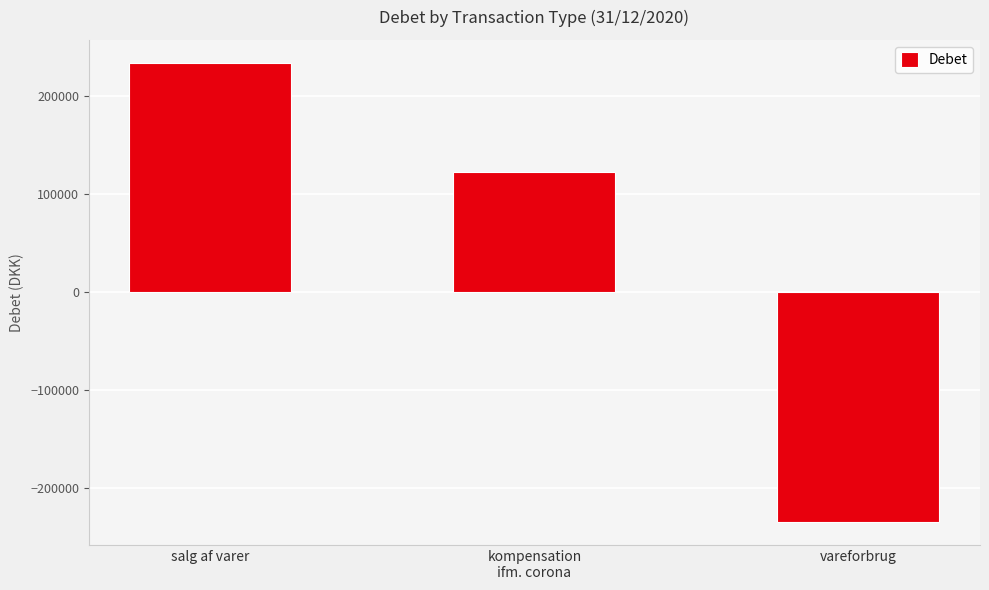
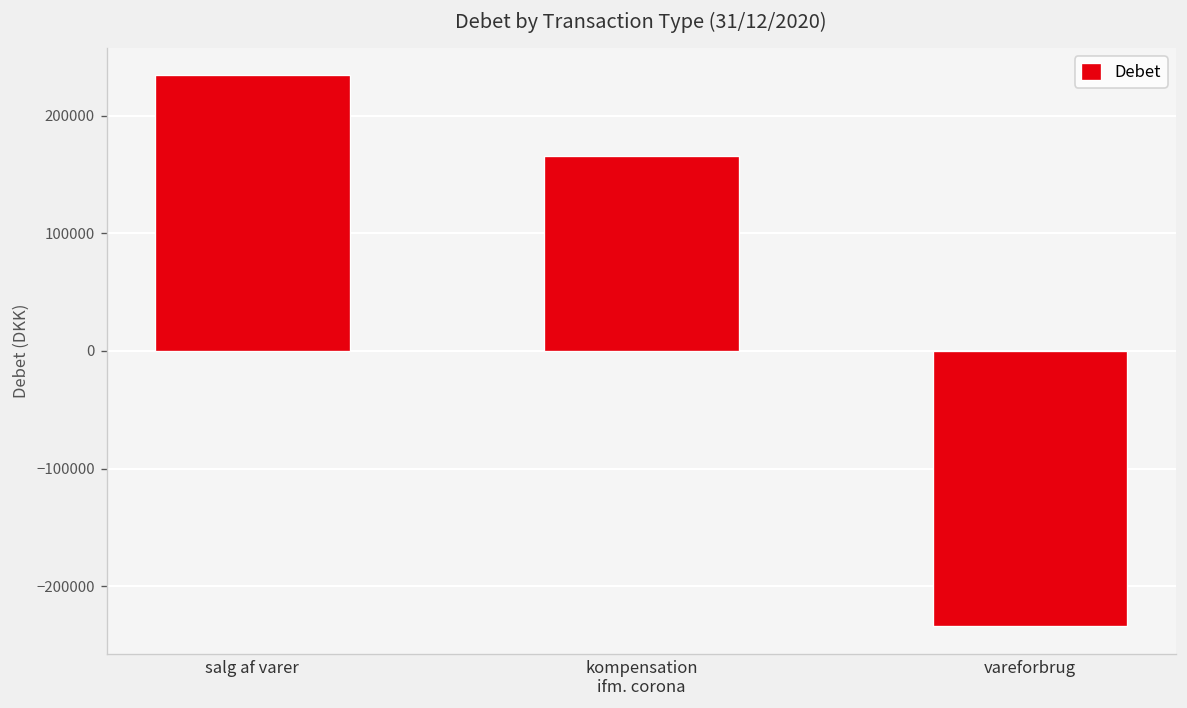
kompensation ifm. corona: 120000 -> 170000
